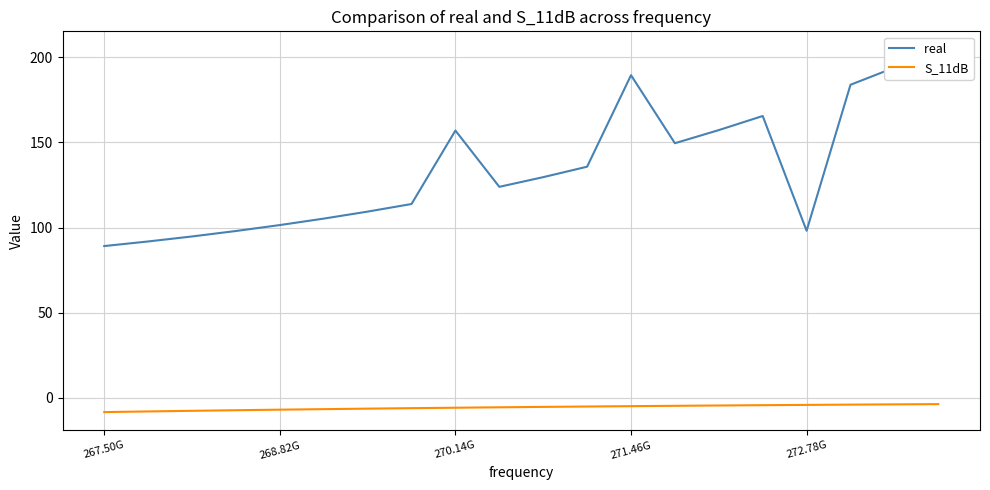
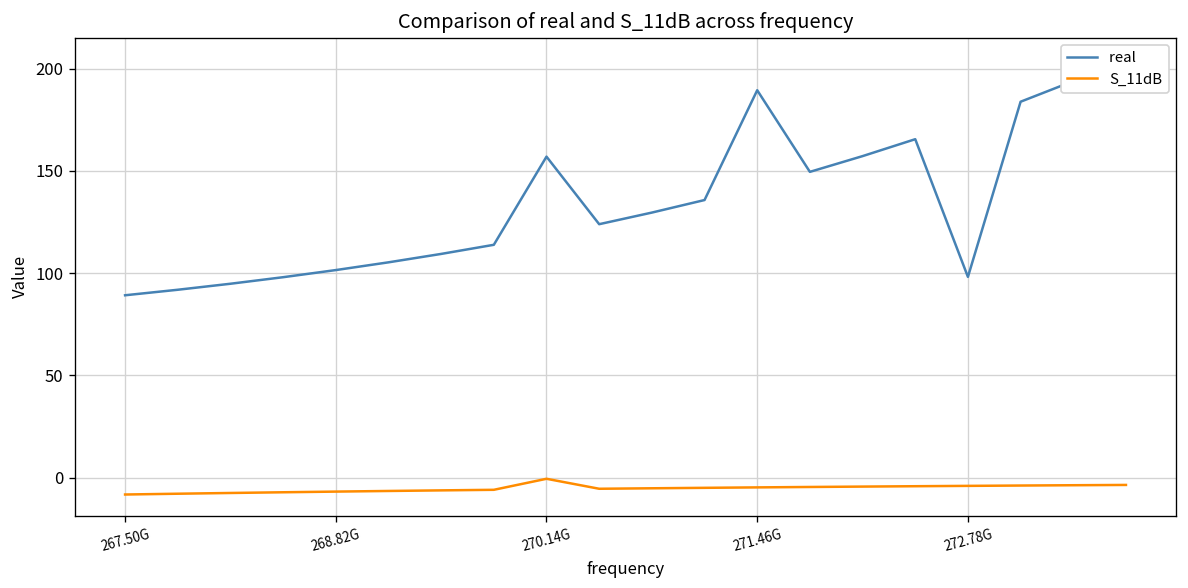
S_11dB, 270.14G: -6 -> -1
